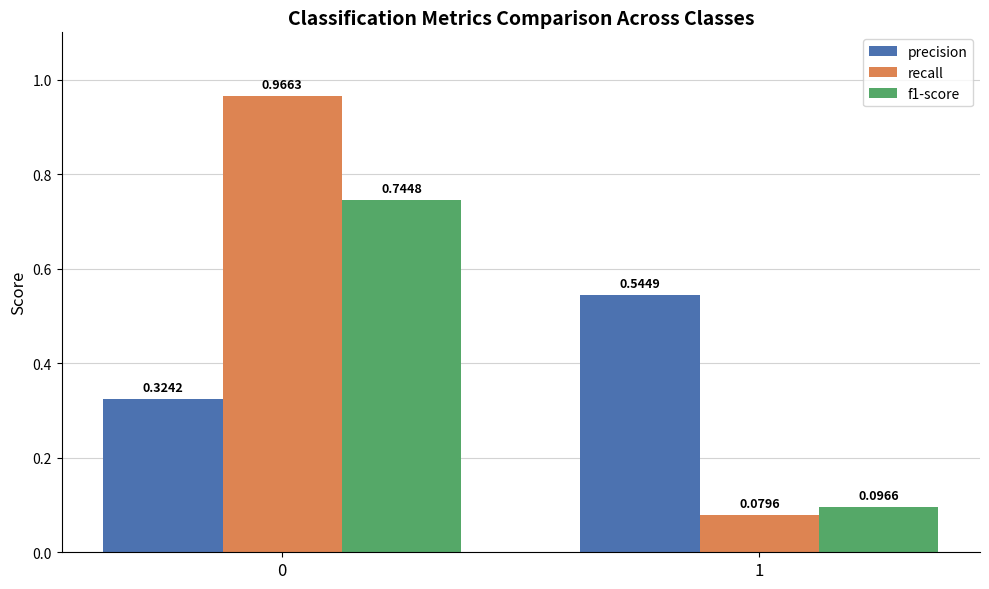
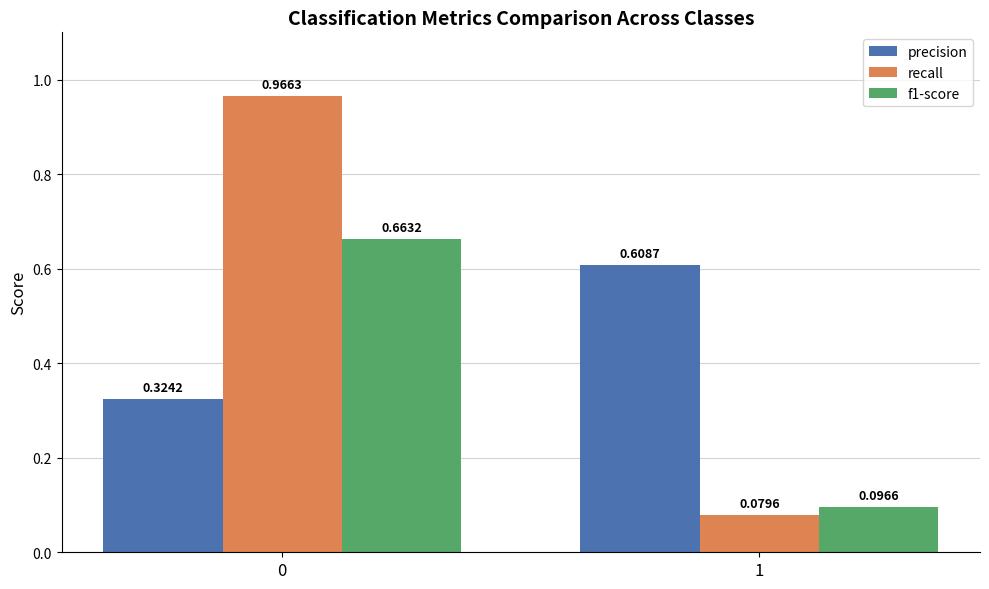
f1-score, 0: 0.7448 -> 0.6632
precision, 1: 0.5449 -> 0.6087
